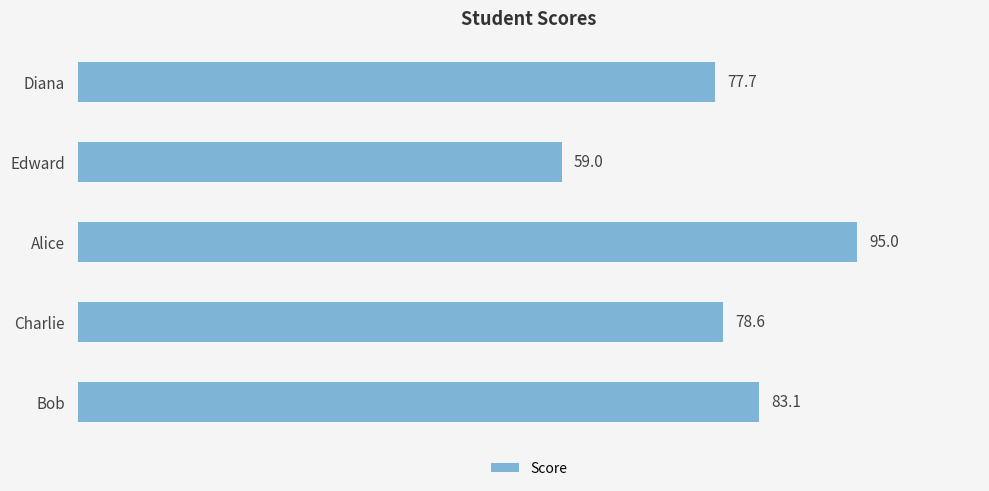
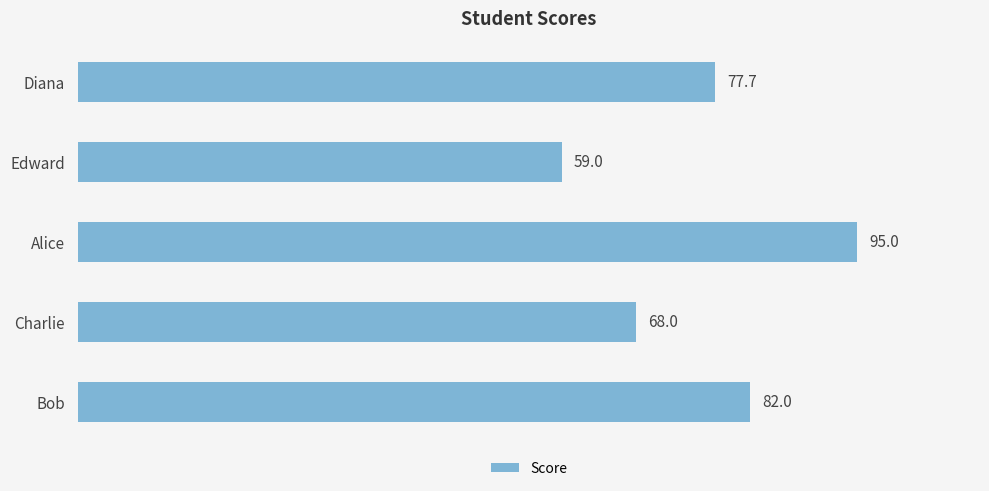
Charlie: 78.6 -> 68.0
Bob: 83.1 -> 82.0
